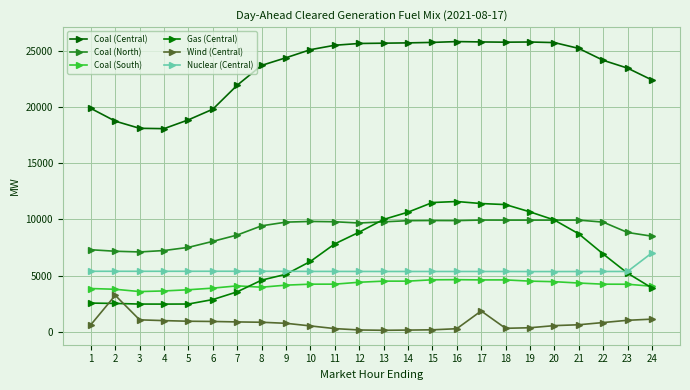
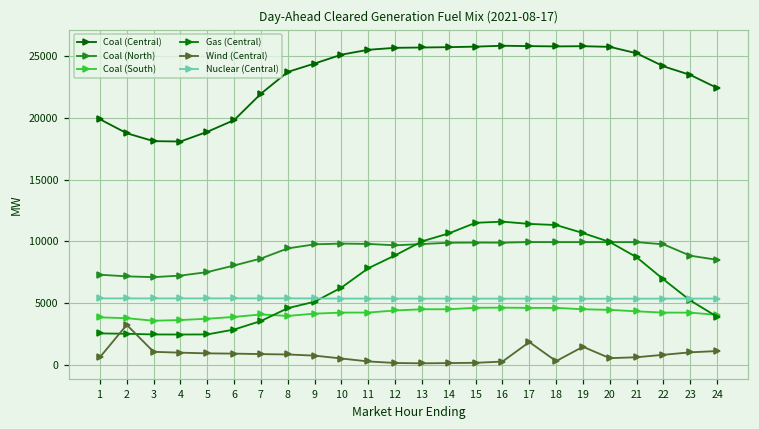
Wind (Central), 19: 400 -> 1500
Nuclear (Central), 24: 7000 -> 5400
